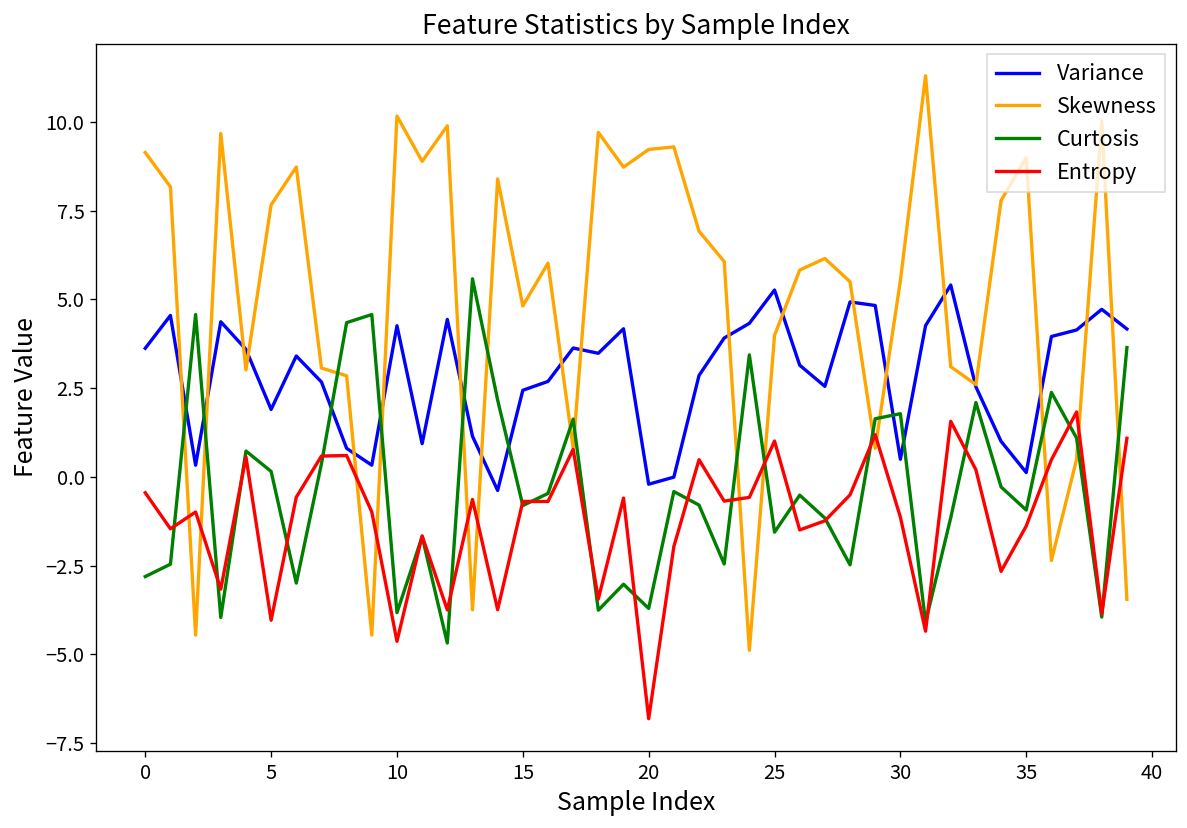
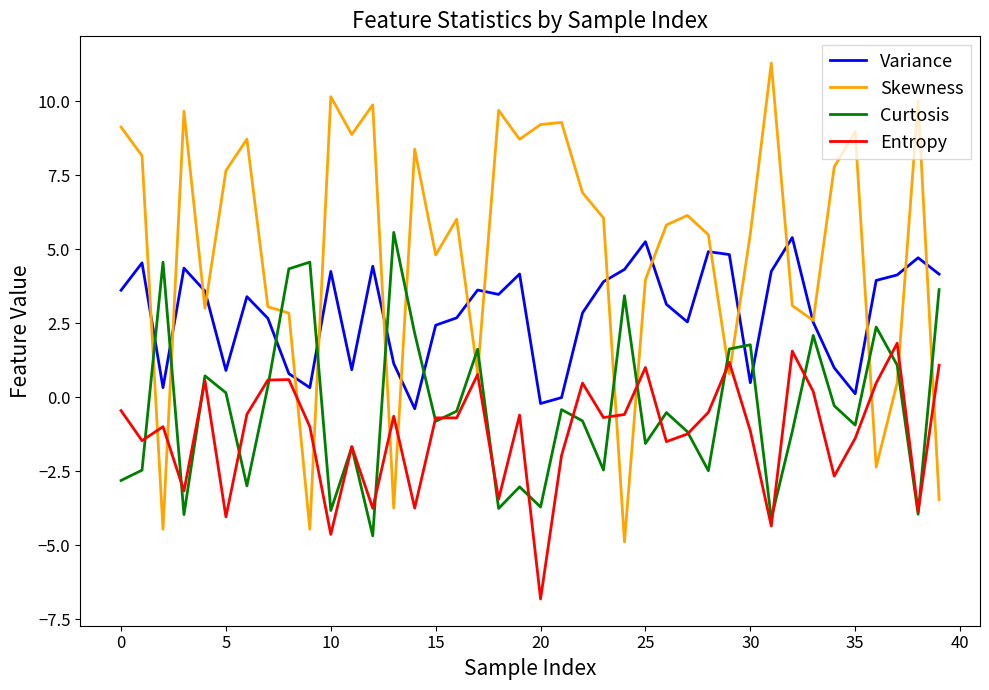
Variance, 5: 1.9 -> 0.9
